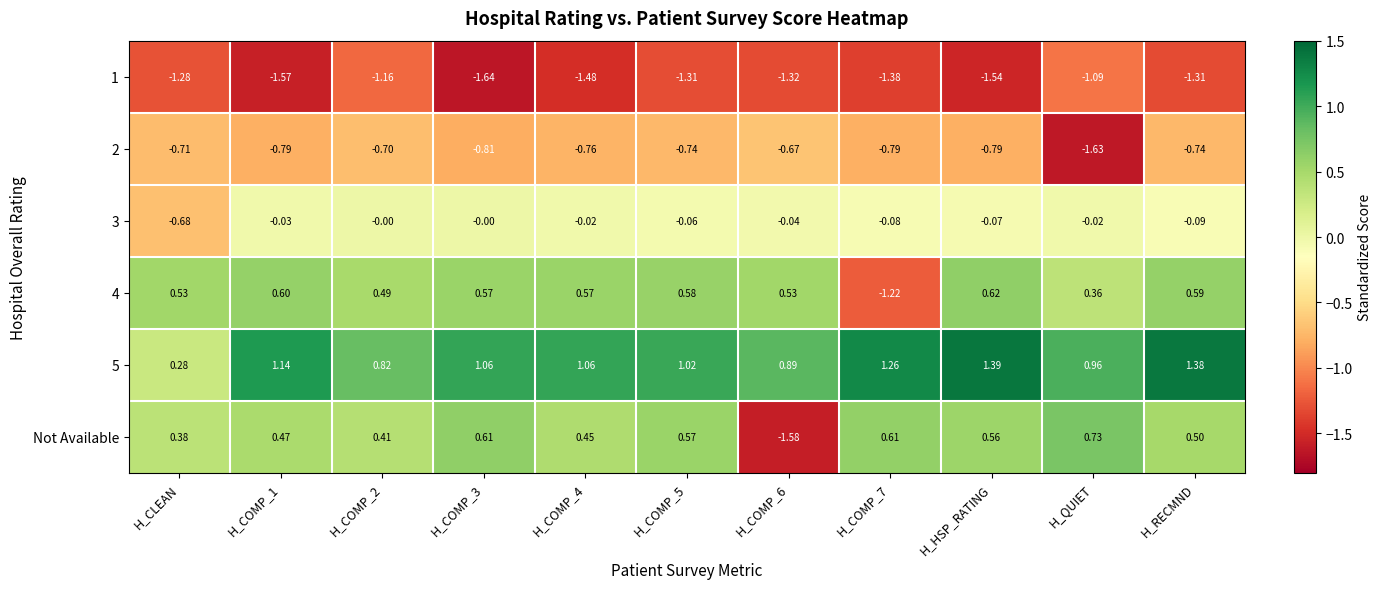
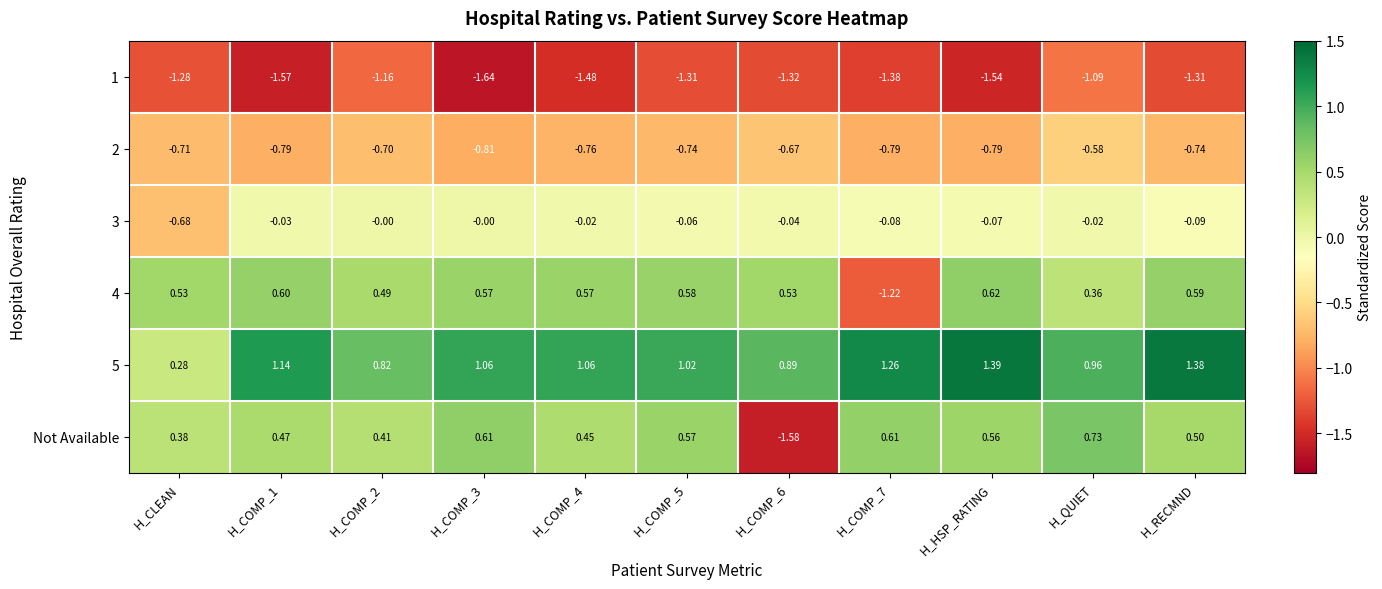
2, H_QUIET: -1.63 -> -0.58
